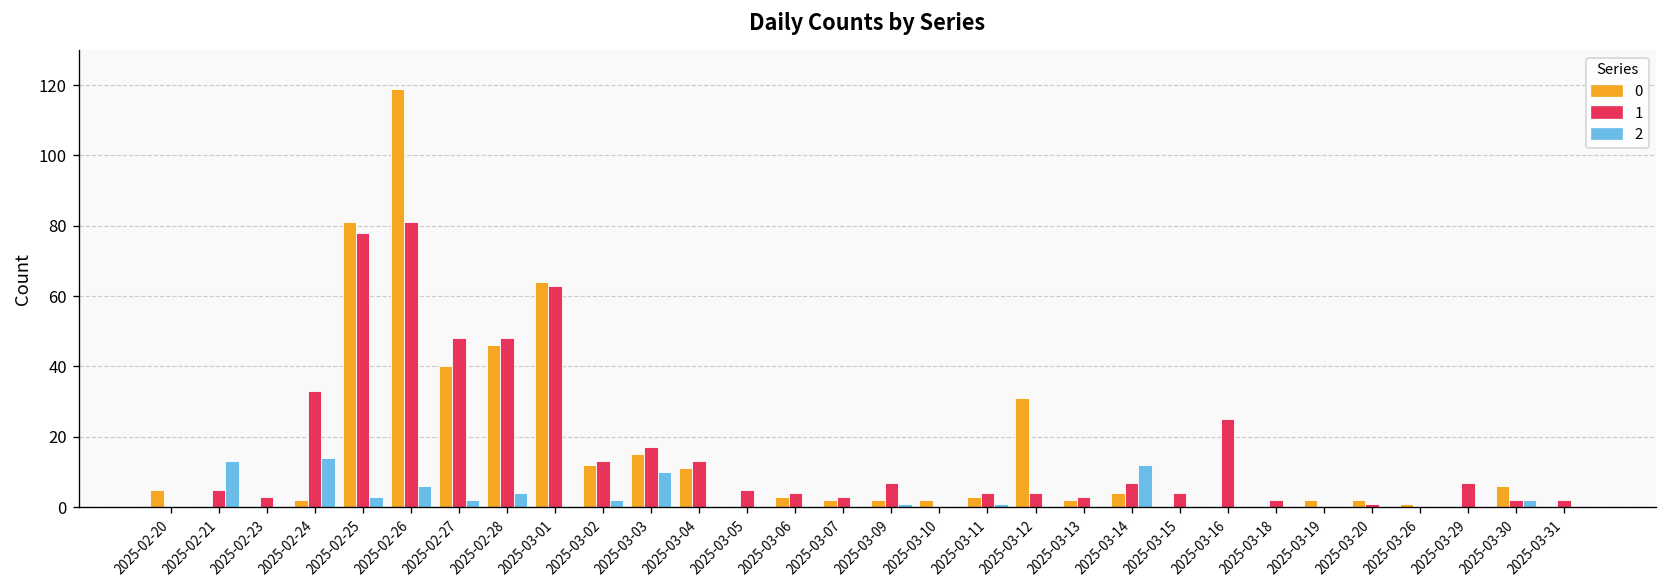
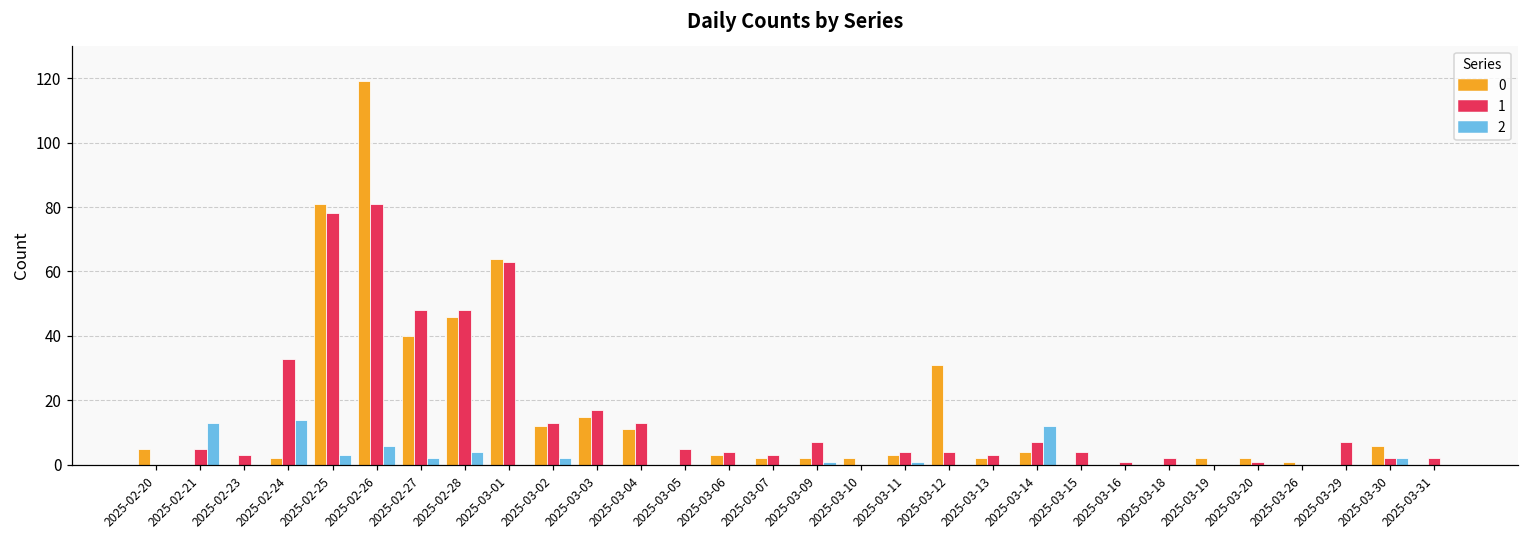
2, 2025-03-03: 10 -> 0
1, 2025-03-16: 25 -> 1
